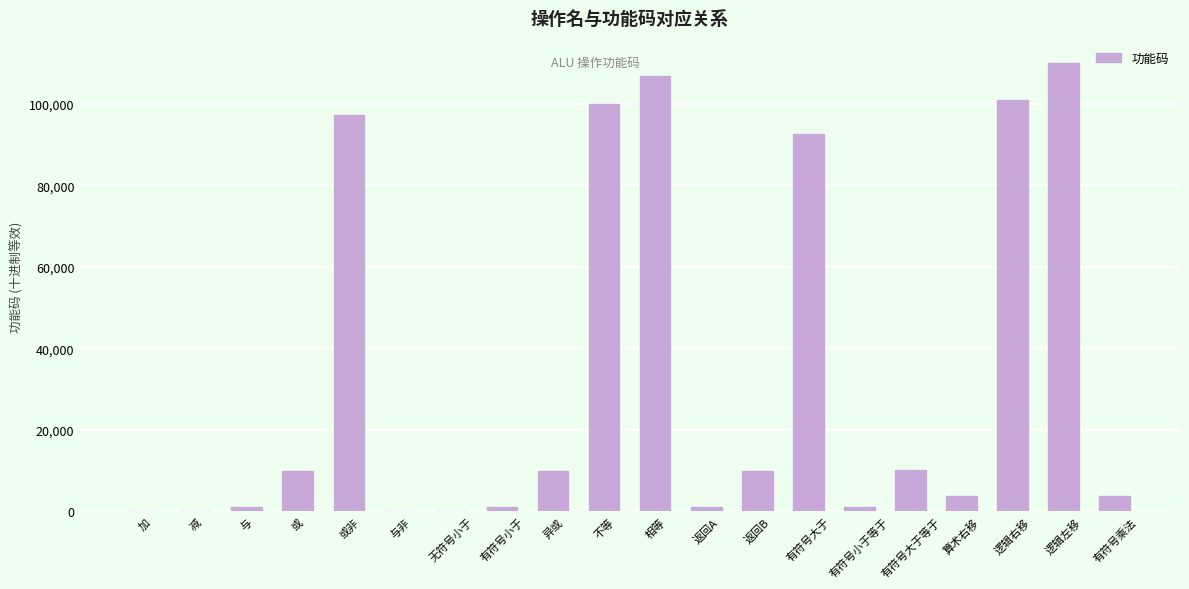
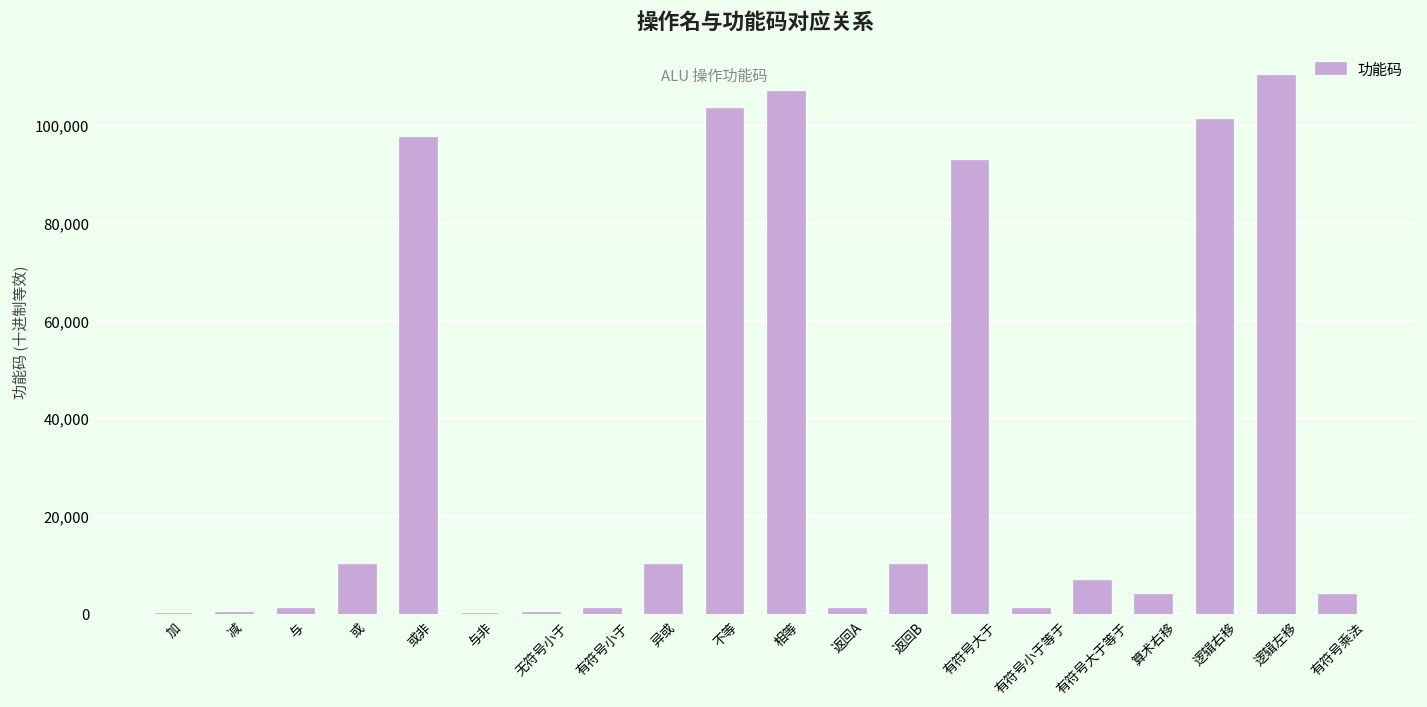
不等: 100,000 -> 103,000
有符号大于等于: 10,000 -> 7,000
